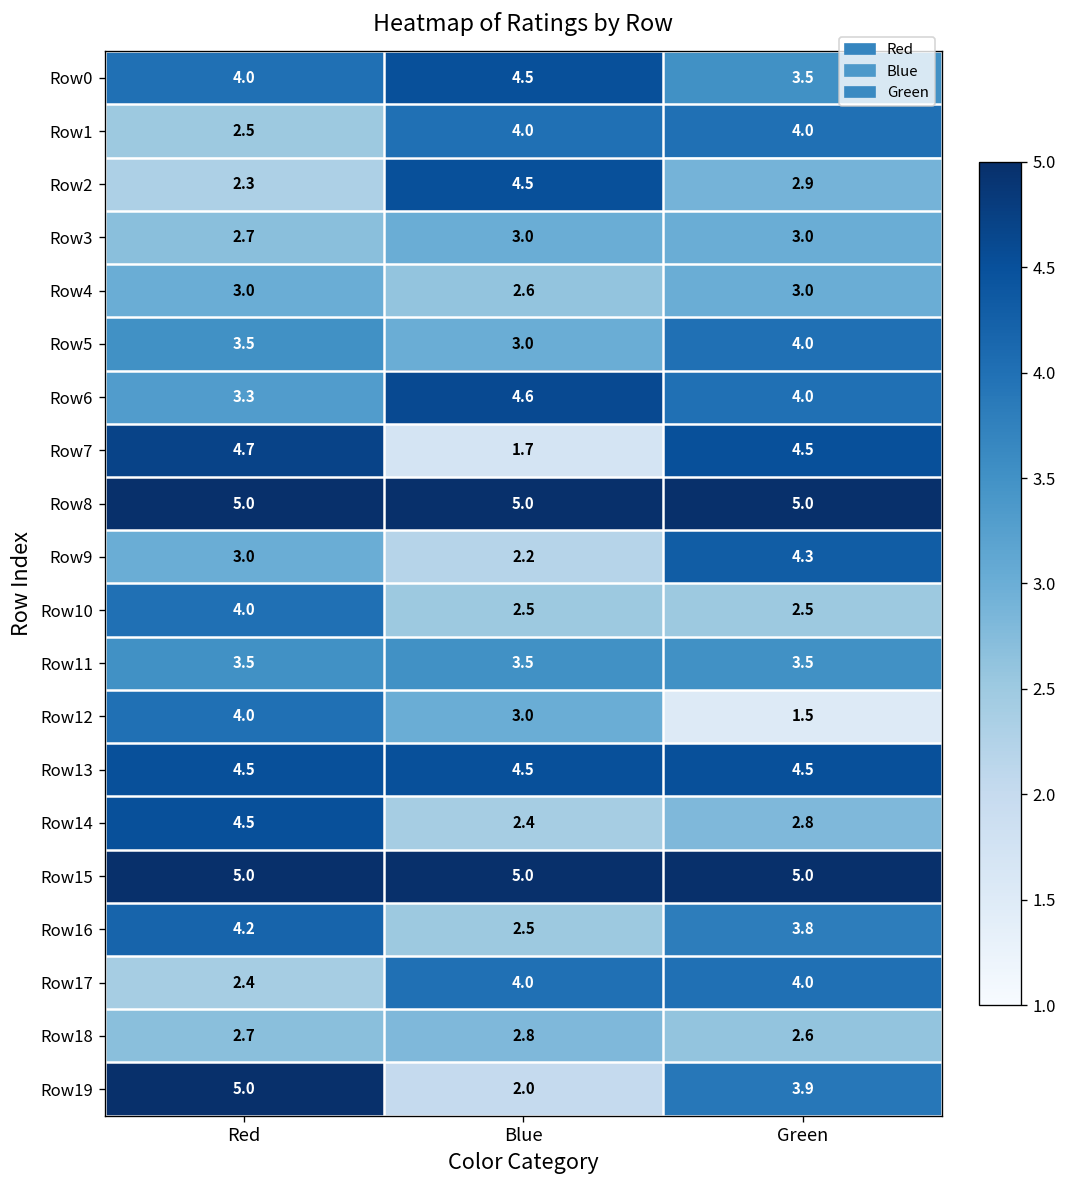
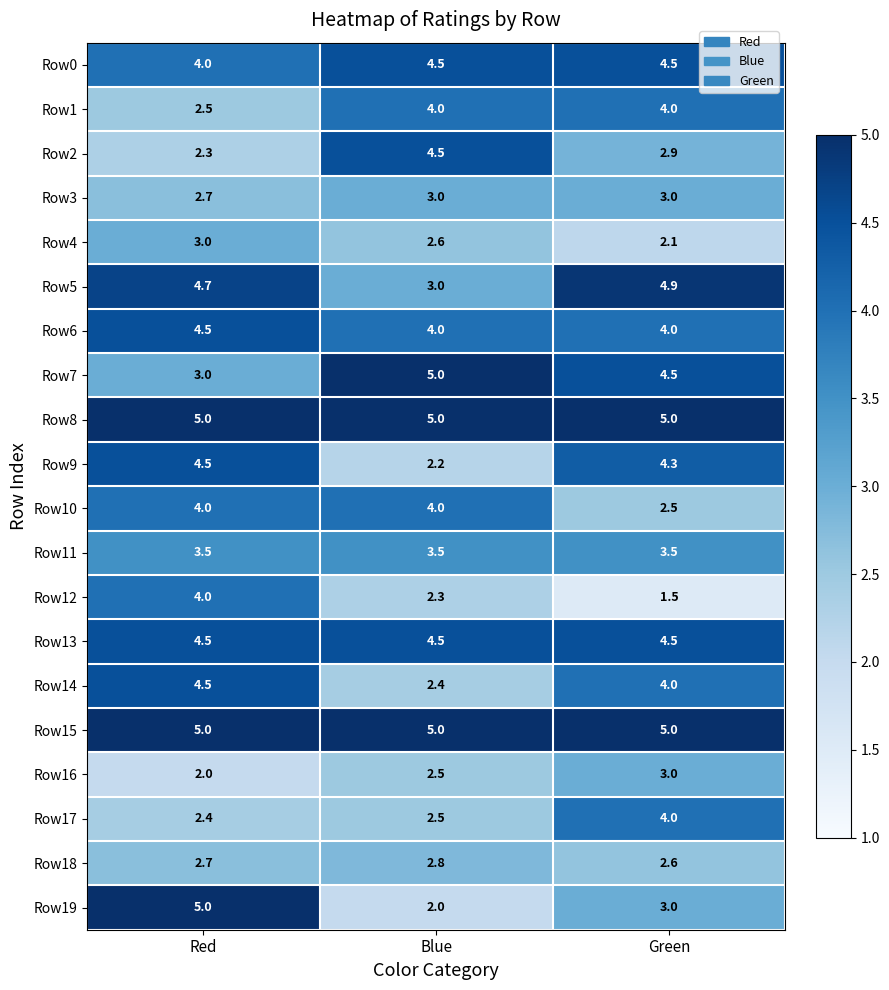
Row0, Green: 3.5 -> 4.5
Row4, Green: 3.0 -> 2.1
Row5, Red: 3.5 -> 4.7
Row5, Green: 4.0 -> 4.9
Row6, Red: 3.3 -> 4.5
Row6, Blue: 4.6 -> 4.0
Row7, Red: 4.7 -> 3.0
Row7, Blue: 1.7 -> 5.0
Row9, Red: 3.0 -> 4.5
Row10, Blue: 2.5 -> 4.0
Row12, Blue: 3.0 -> 2.3
Row14, Green: 2.8 -> 4.0
Row16, Red: 4.2 -> 2.0
Row16, Green: 3.8 -> 3.0
Row17, Blue: 4.0 -> 2.5
Row19, Green: 3.9 -> 3.0
